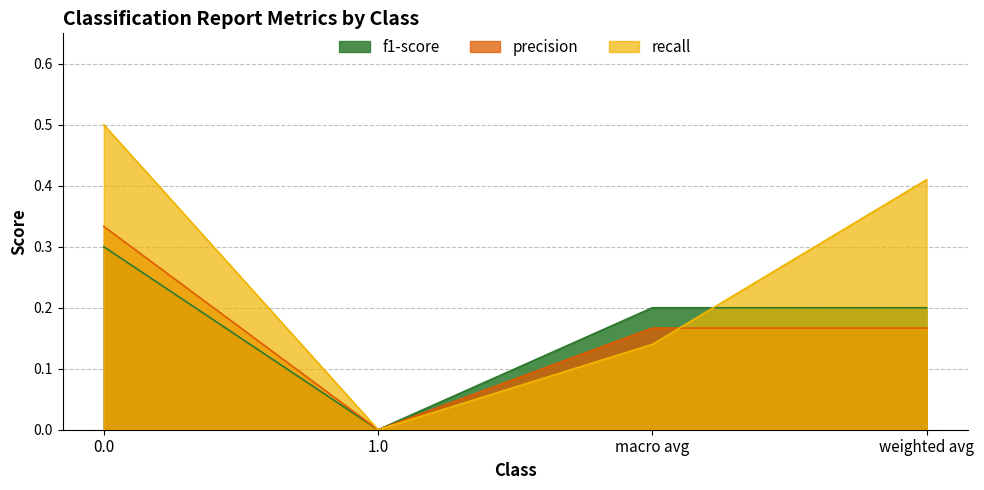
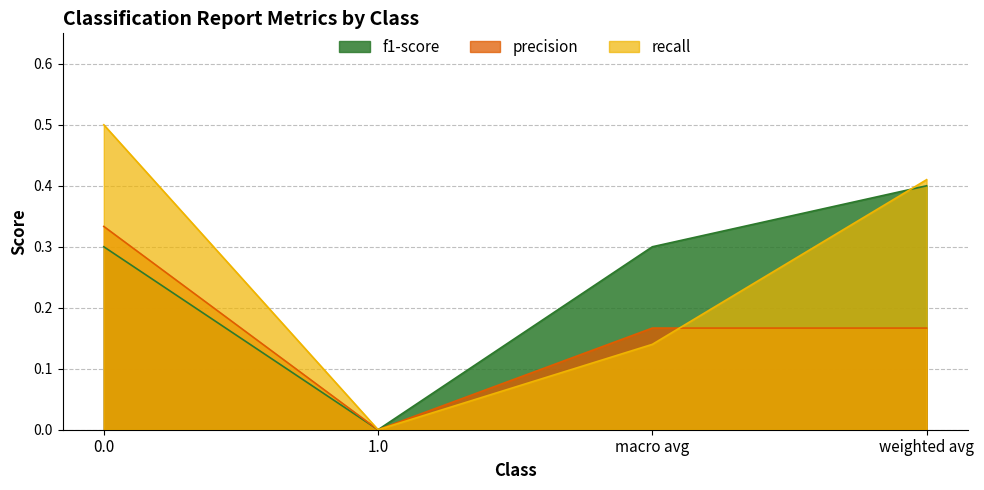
f1-score, macro avg: 0.2 -> 0.3
f1-score, weighted avg: 0.2 -> 0.4
